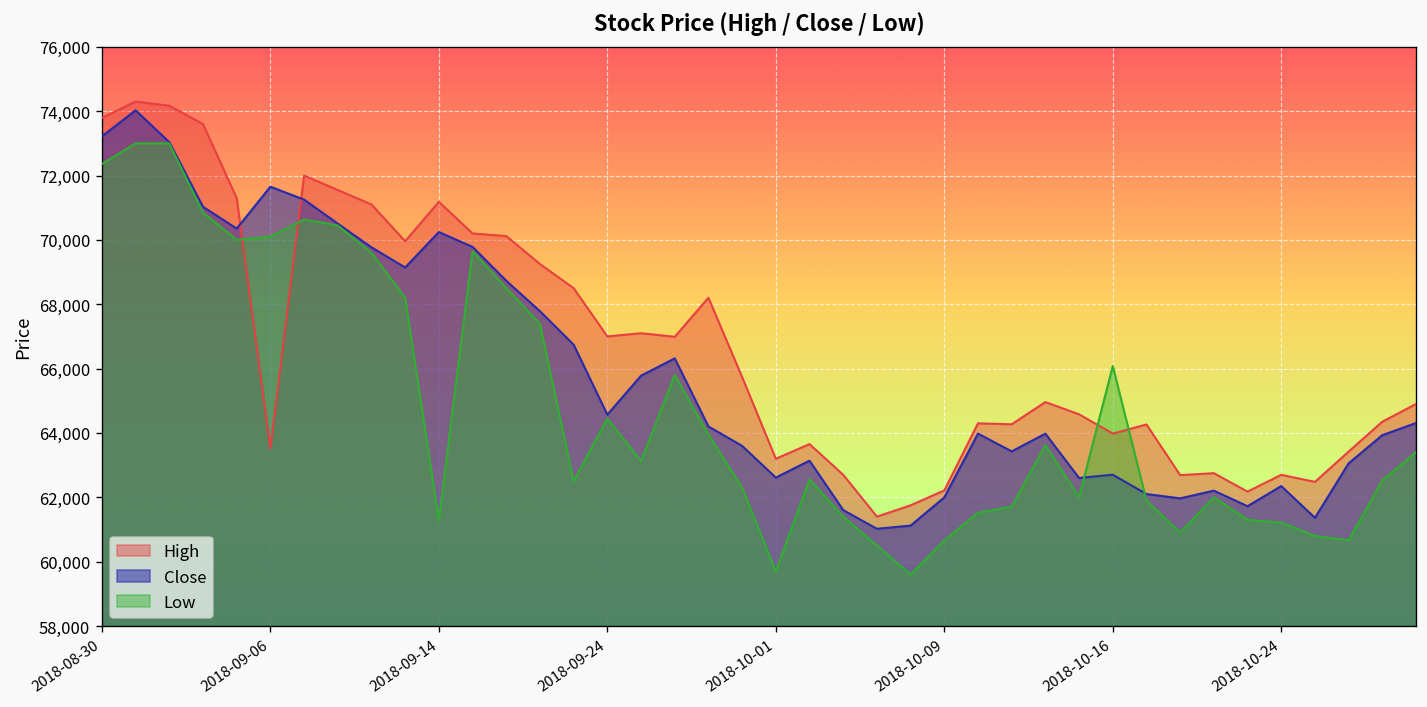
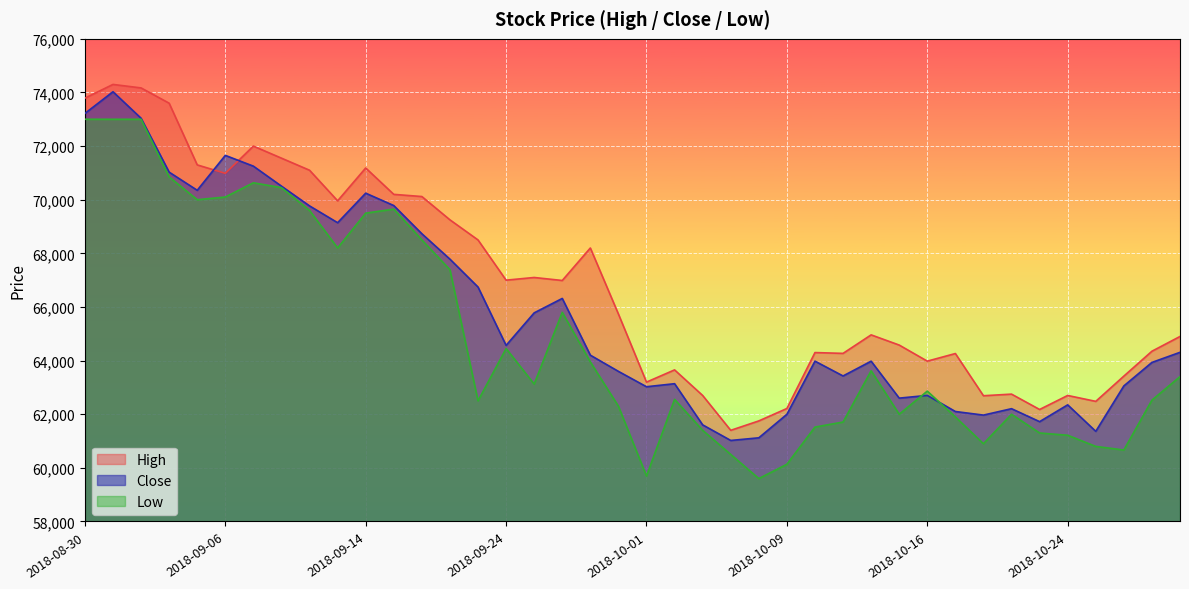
Low, 2018-08-30: 72,400 -> 73,000
High, 2018-09-06: 63,500 -> 71,000
Low, 2018-09-14: 61,300 -> 69,500
Close, 2018-10-01: 62,600 -> 63,000
Low, 2018-10-09: 60,700 -> 60,100
Low, 2018-10-16: 66,100 -> 62,900
